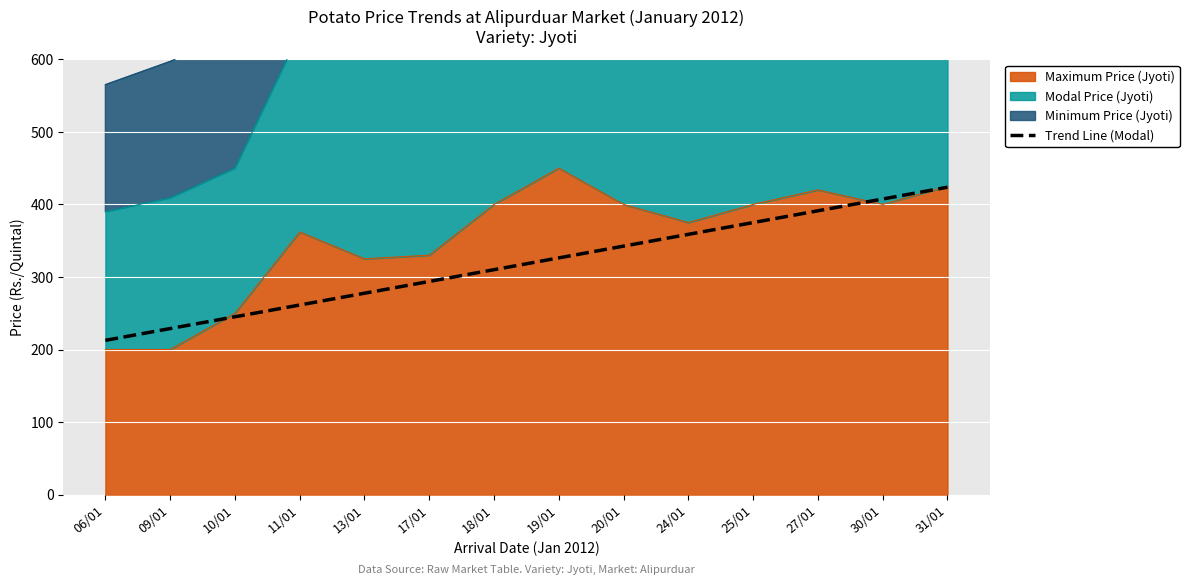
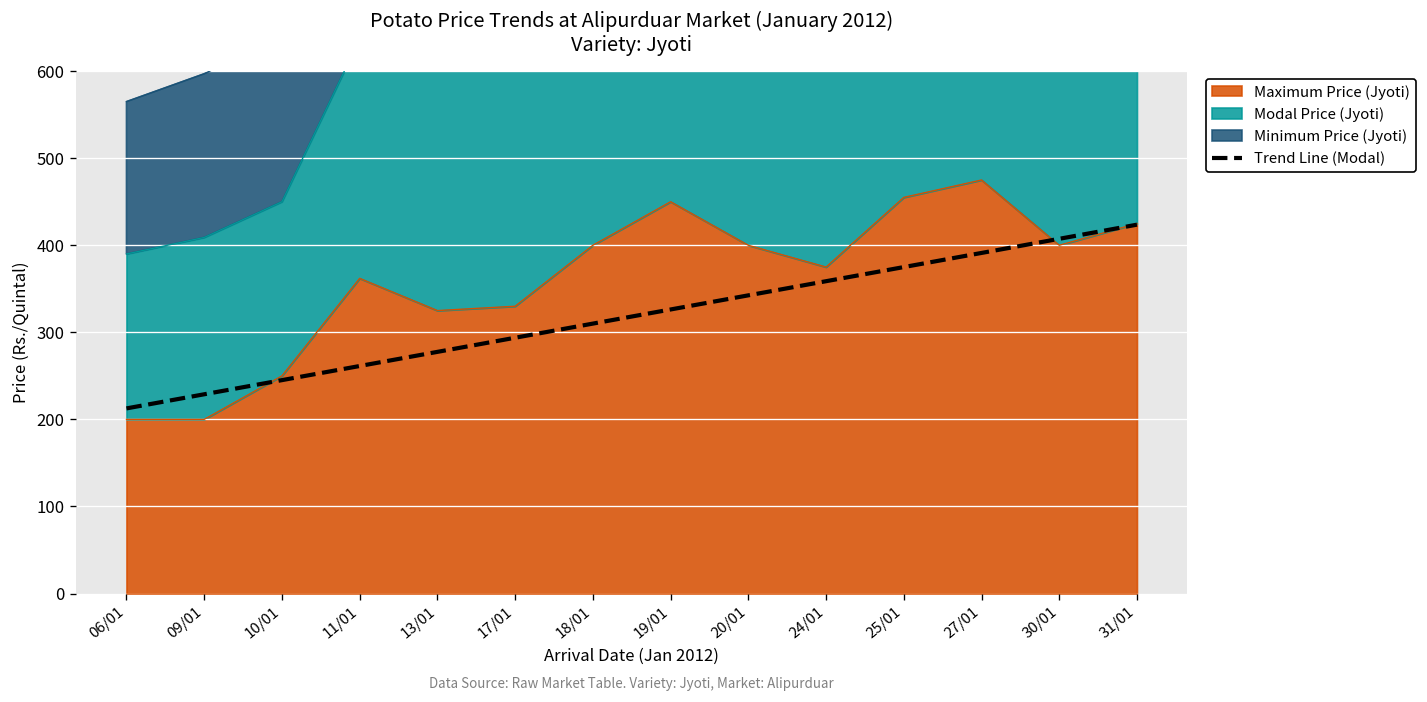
Maximum Price (Jyoti), 25/01: 400 -> 460
Maximum Price (Jyoti), 27/01: 420 -> 480
